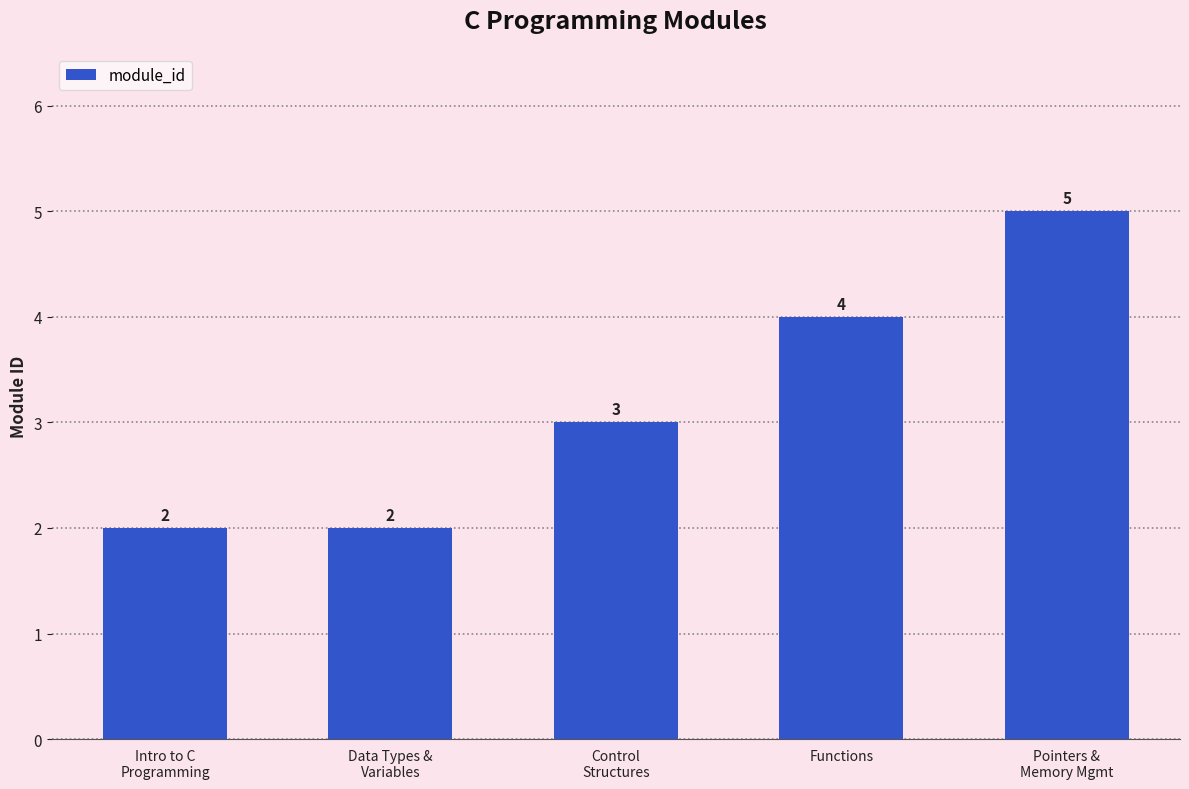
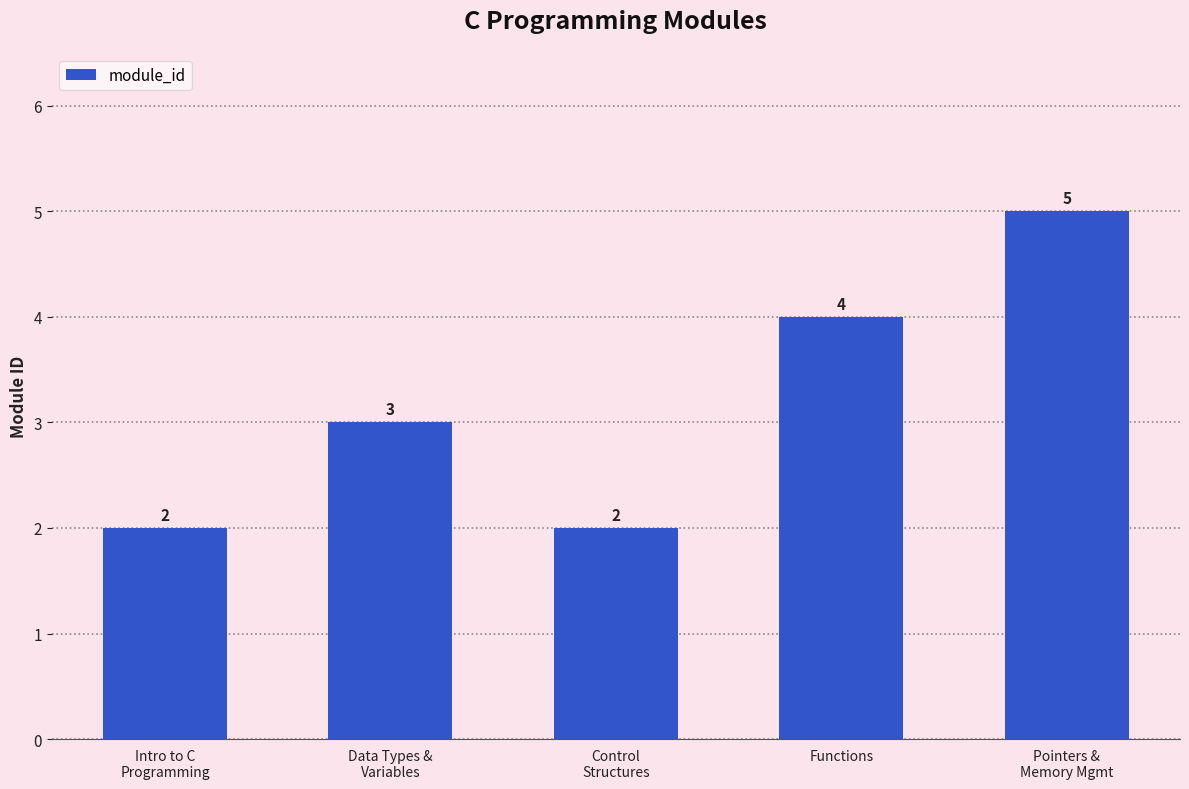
Data Types & Variables: 2 -> 3
Control Structures: 3 -> 2
